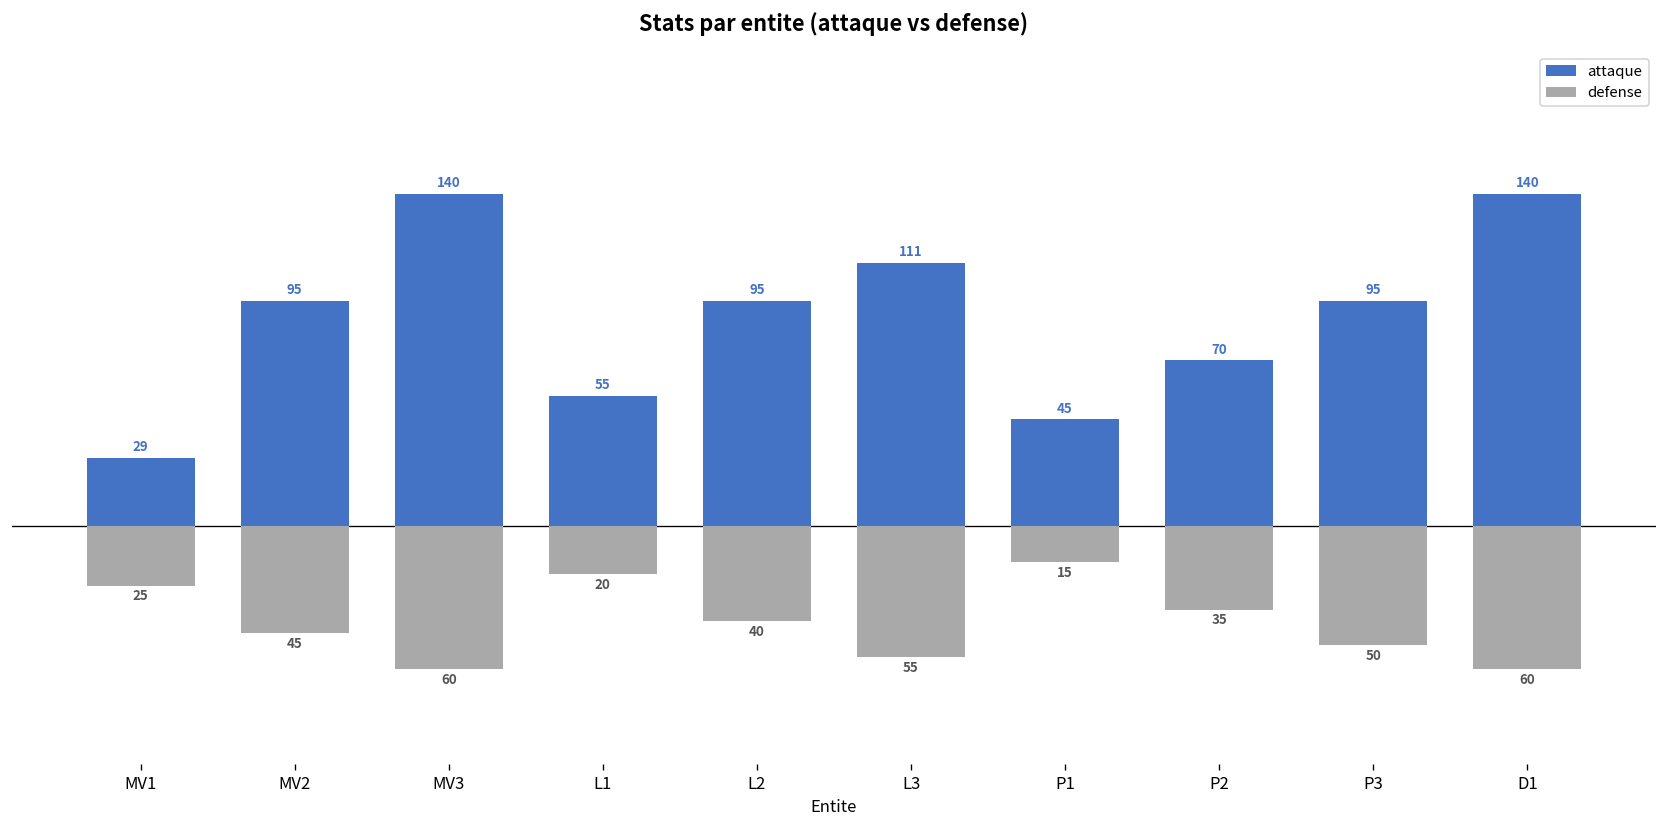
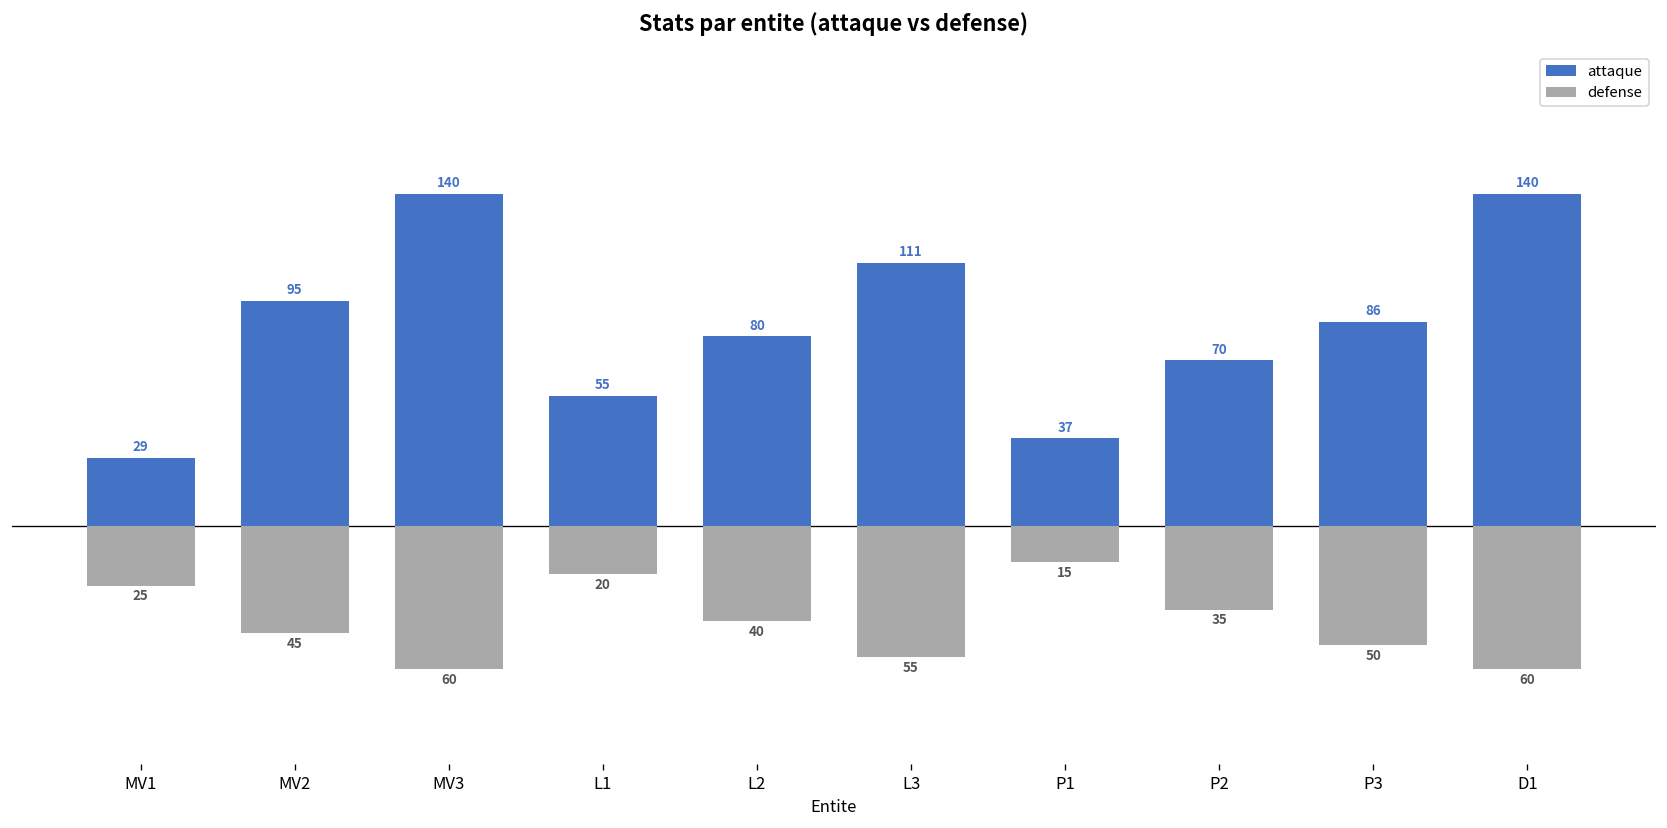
attaque, L2: 95 -> 80
attaque, P1: 45 -> 37
attaque, P3: 95 -> 86
